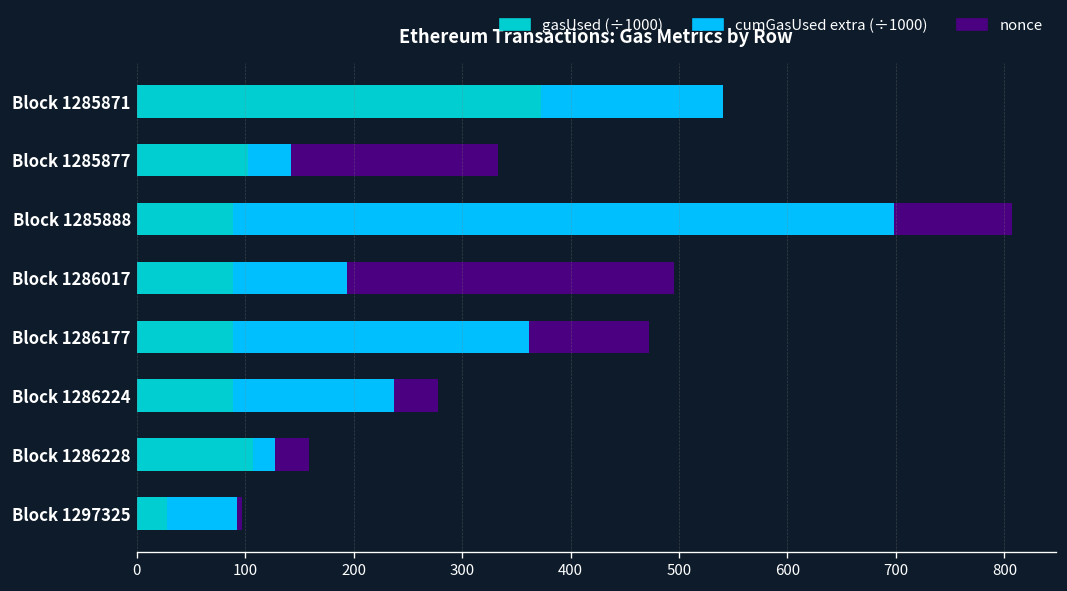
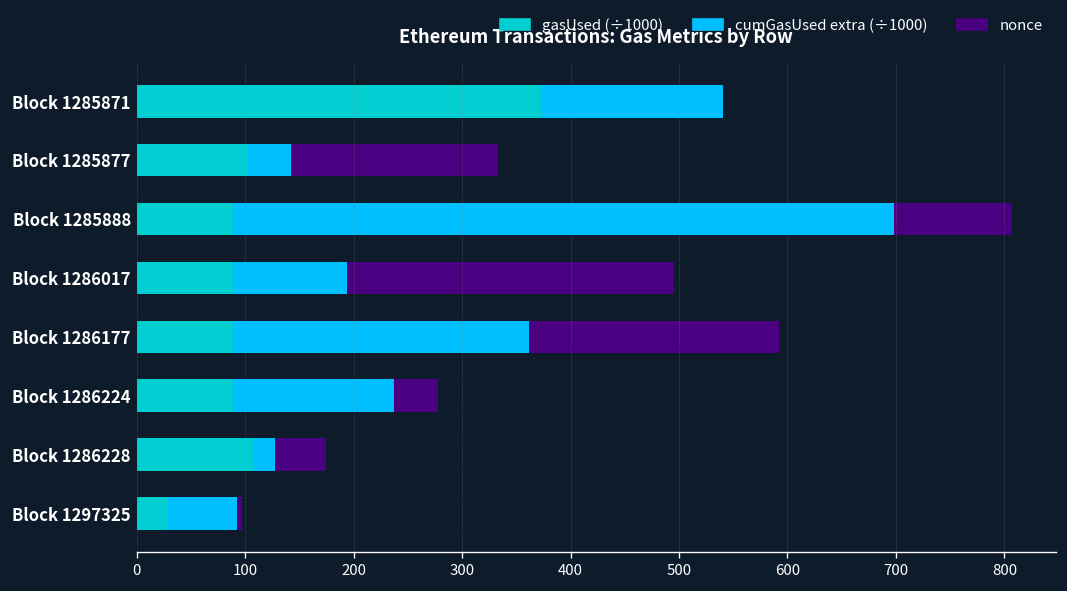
nonce, Block 1286177: 110 -> 230
nonce, Block 1286228: 30 -> 50
